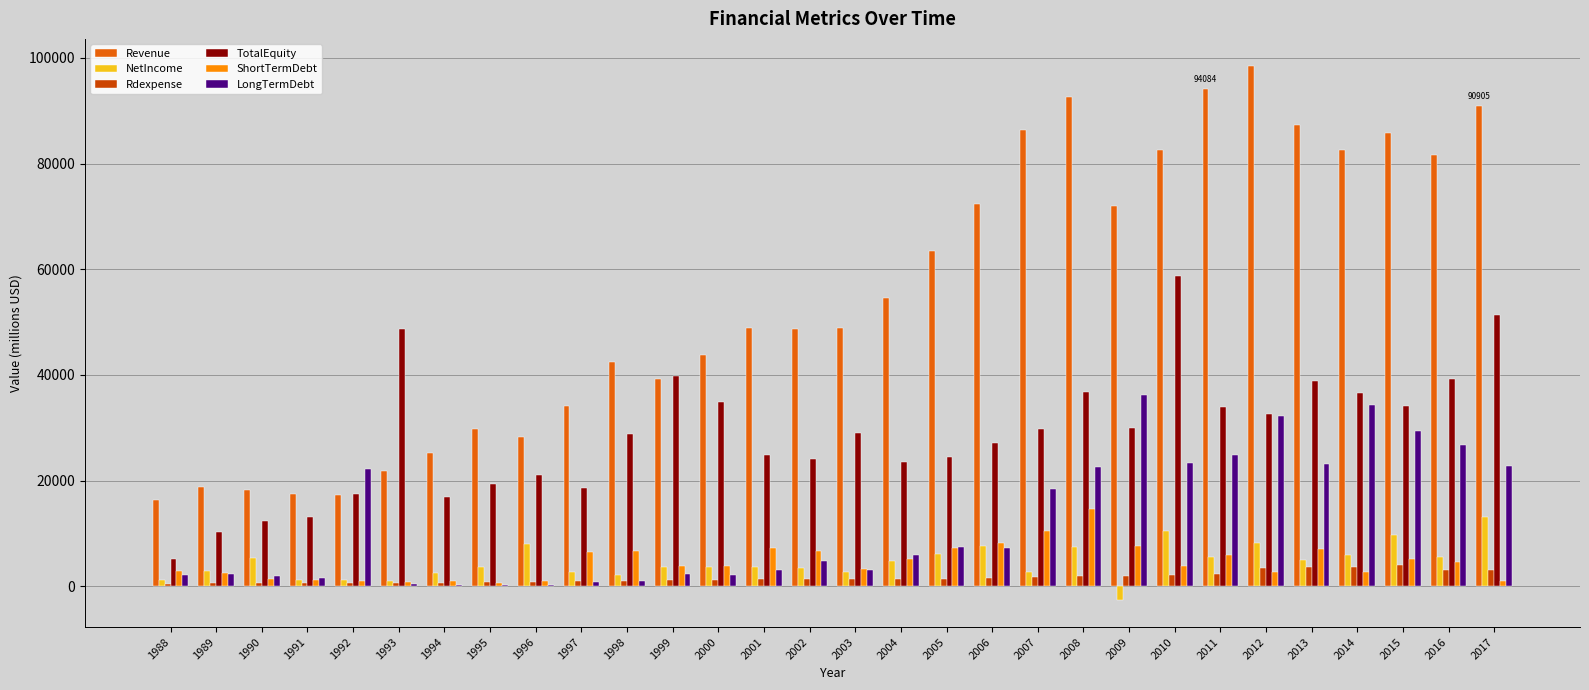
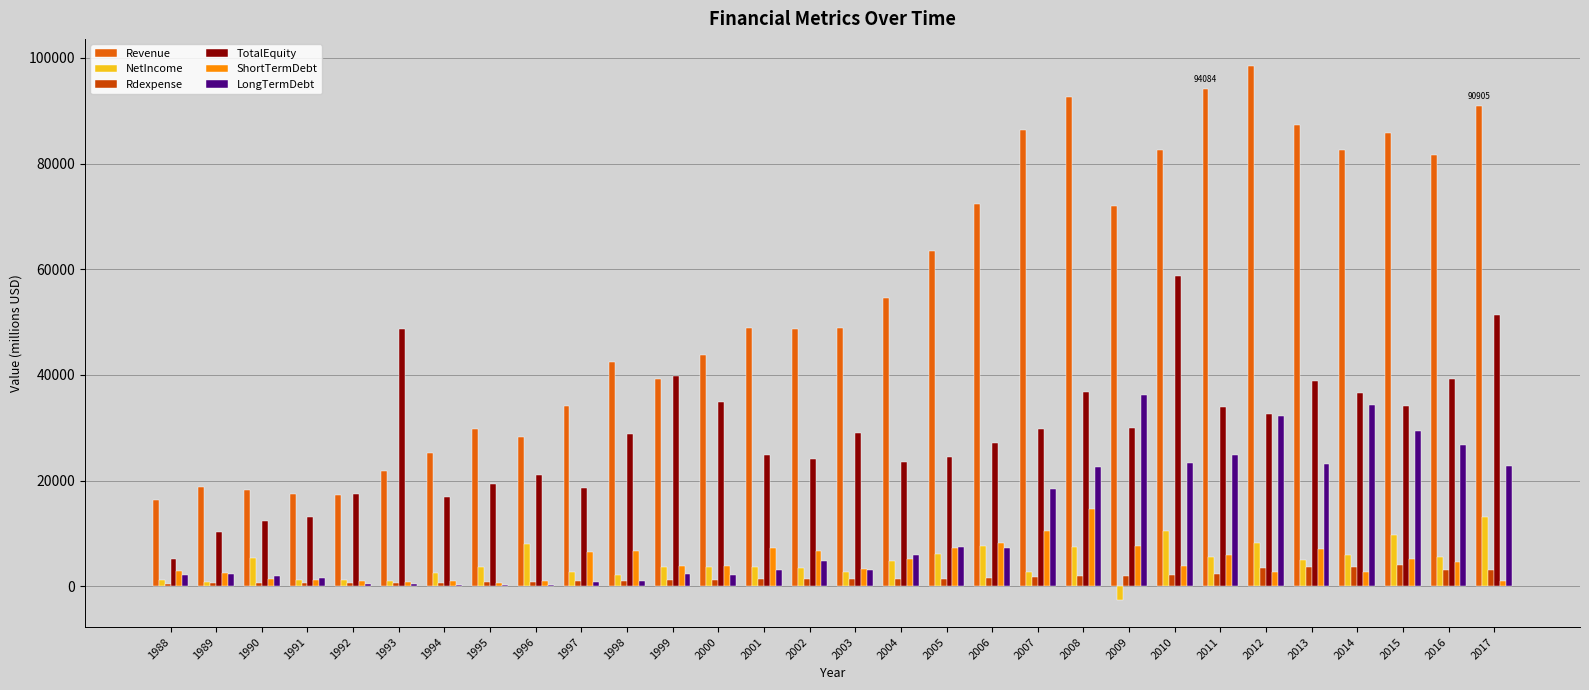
NetIncome, 1989: 3000 -> 1000
LongTermDebt, 1992: 22000 -> 0
